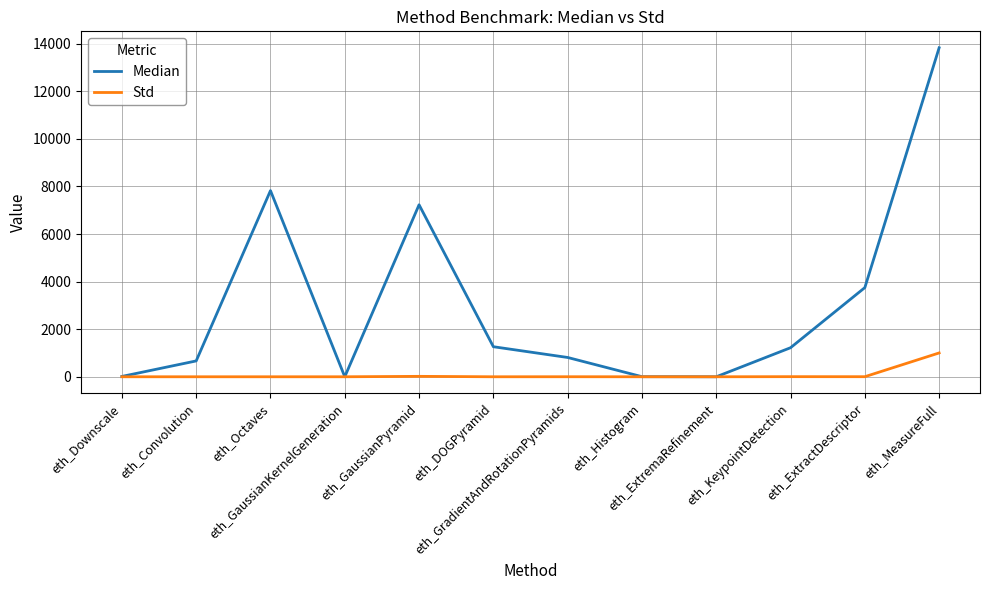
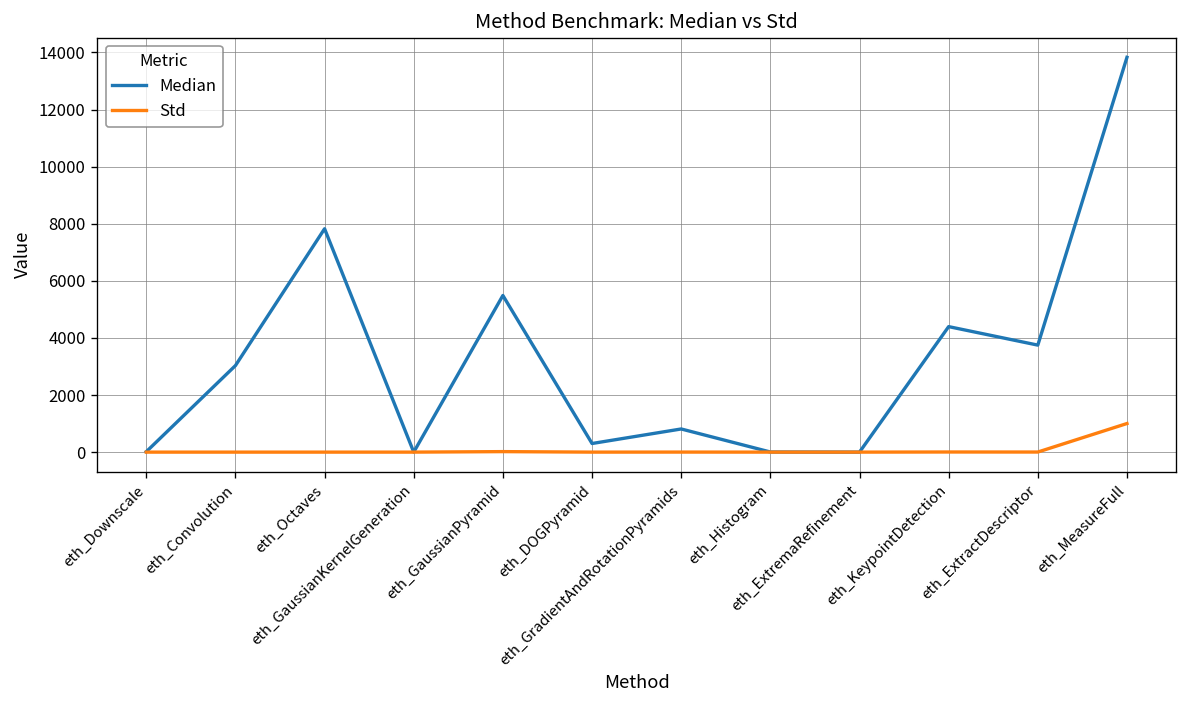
Median, eth_Convolution: 700 -> 3000
Median, eth_GaussianPyramid: 7200 -> 5500
Median, eth_DOGPyramid: 1300 -> 300
Median, eth_KeypointDetection: 1200 -> 4400
